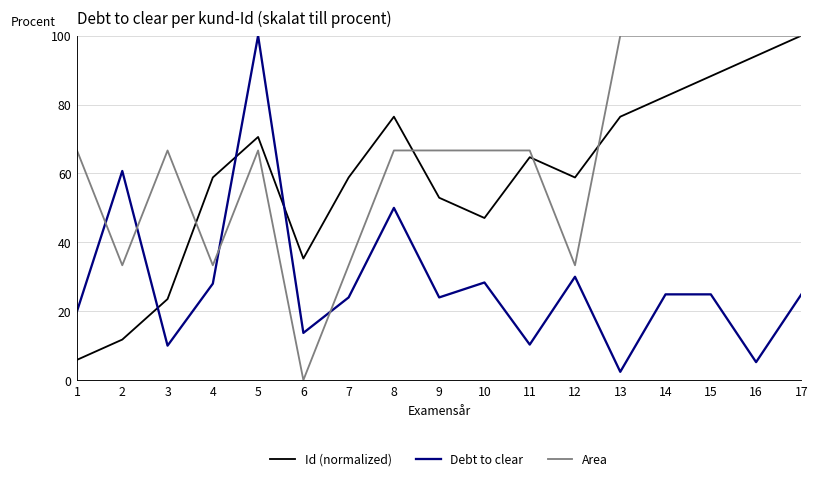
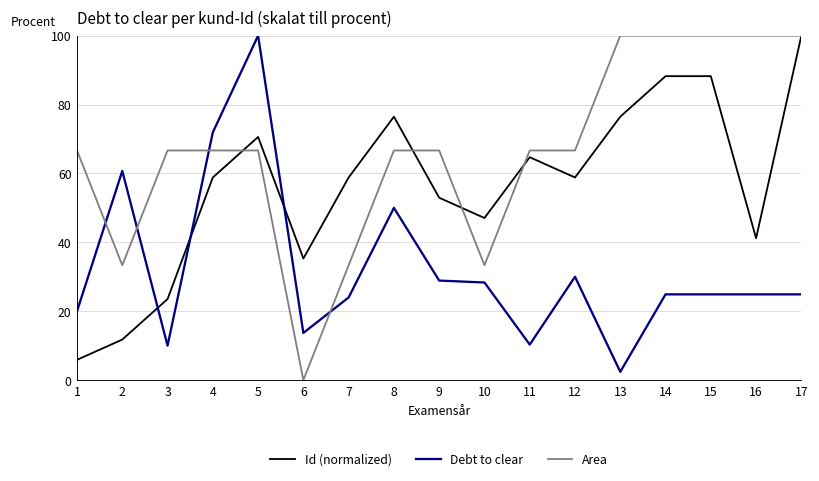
Debt to clear, 4: 28 -> 72
Area, 4: 33 -> 67
Debt to clear, 9: 24 -> 29
Area, 10: 67 -> 33
Area, 12: 33 -> 67
Id (normalized), 14: 82 -> 88
Id (normalized), 16: 94 -> 41
Debt to clear, 16: 5 -> 25
